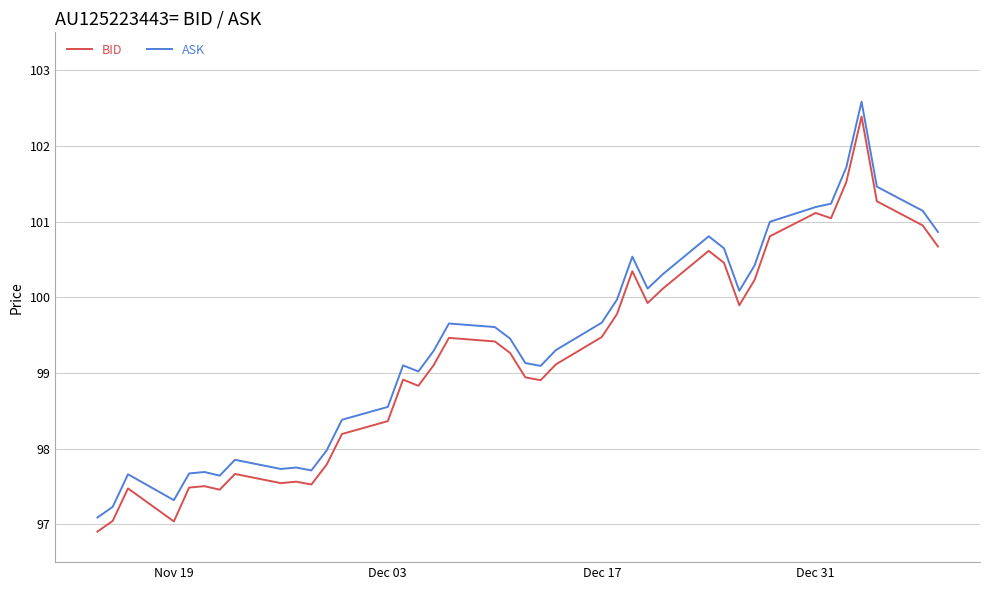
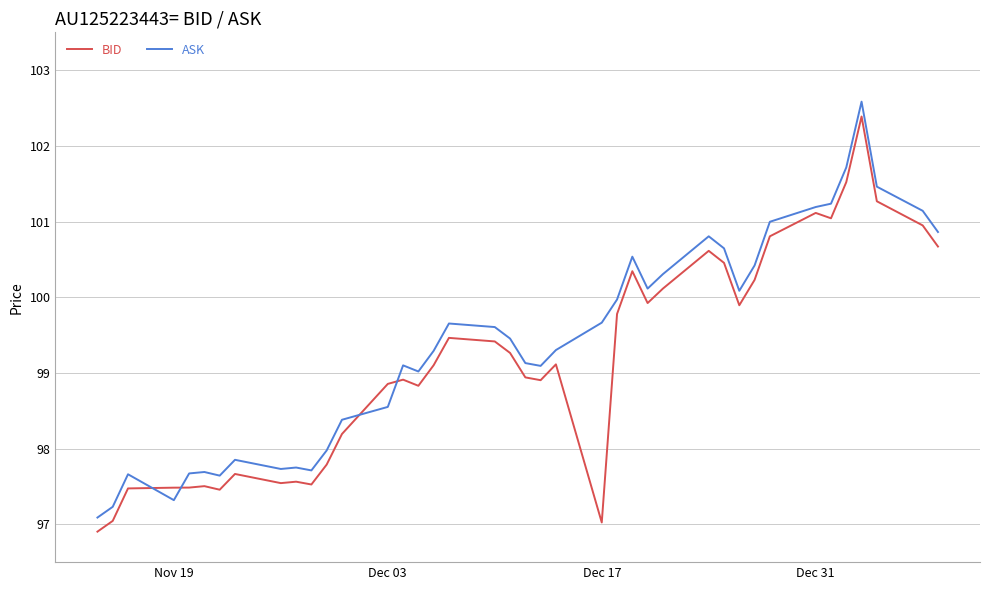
BID, Nov 19: 97.0 -> 97.5
BID, Dec 03: 98.4 -> 98.9
BID, Dec 17: 99.5 -> 97.0
